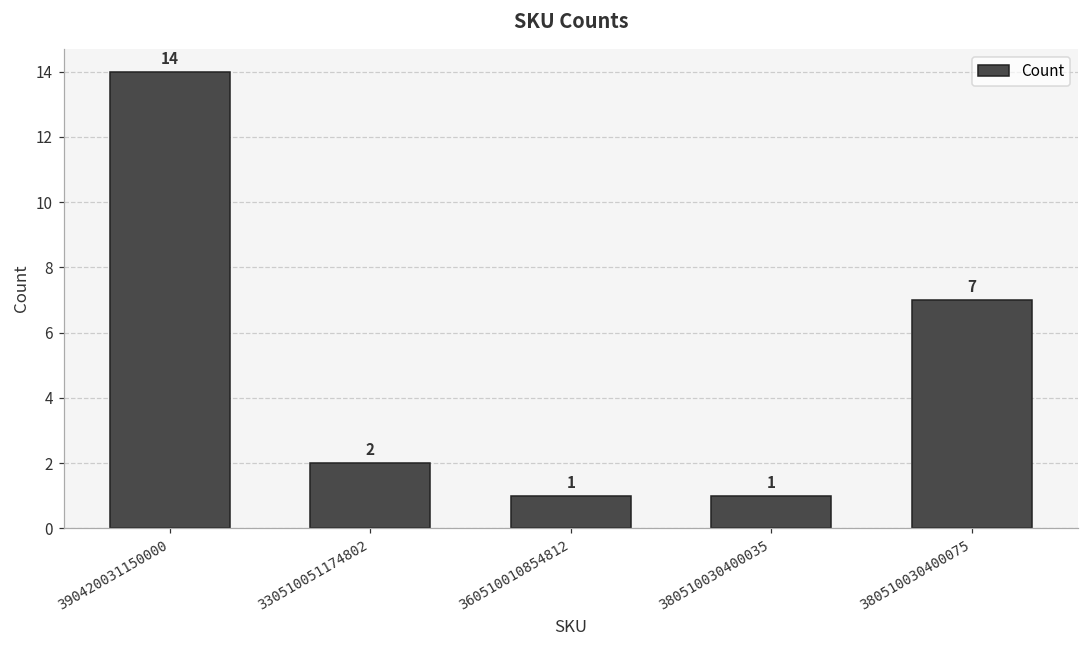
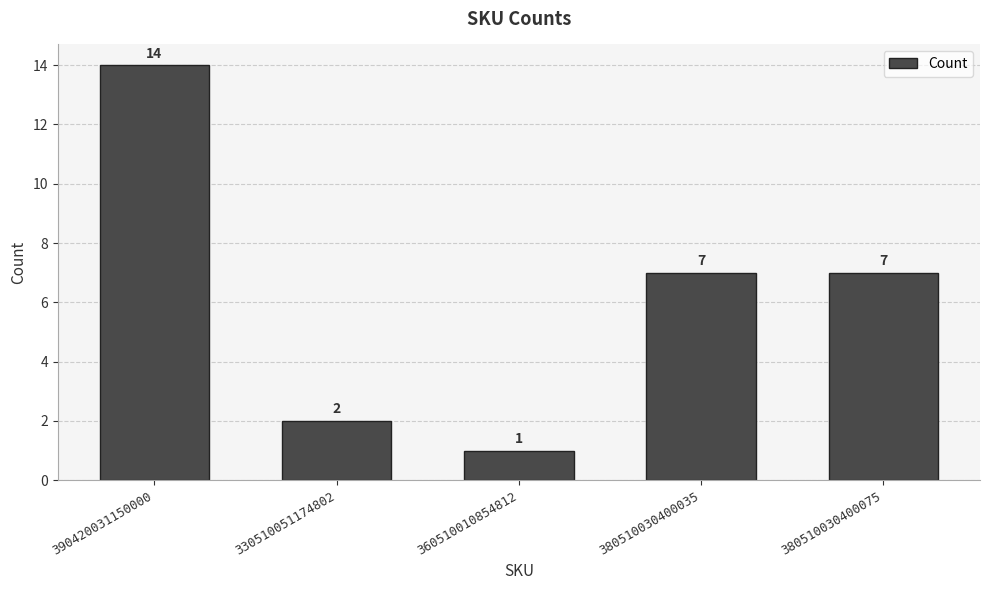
380510030400035: 1 -> 7
